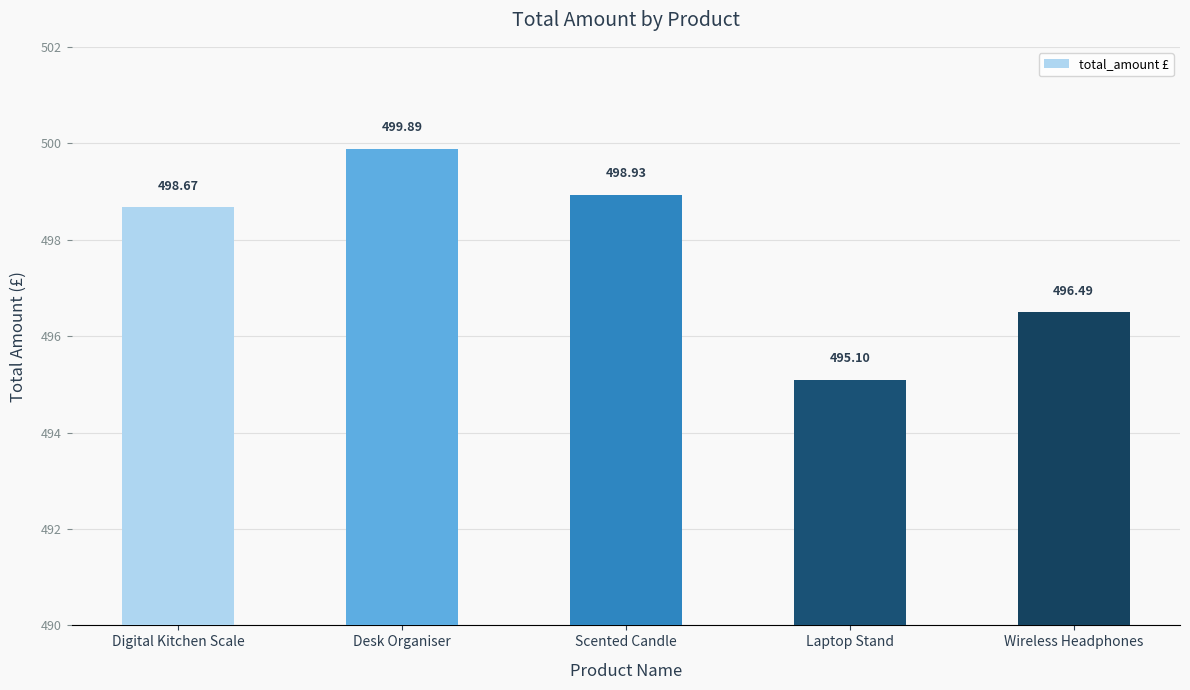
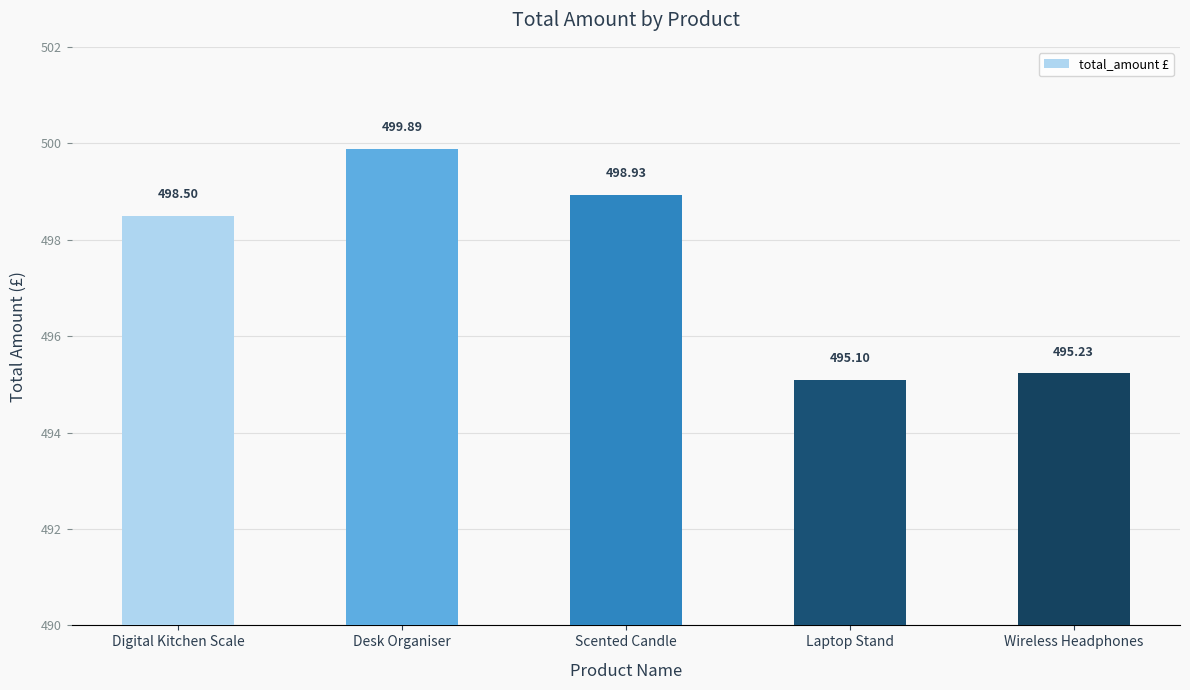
Digital Kitchen Scale: 498.67 -> 498.50
Wireless Headphones: 496.49 -> 495.23
